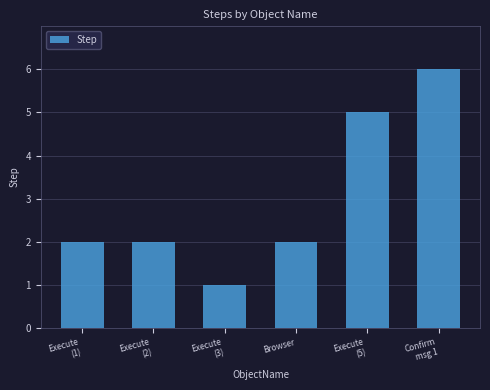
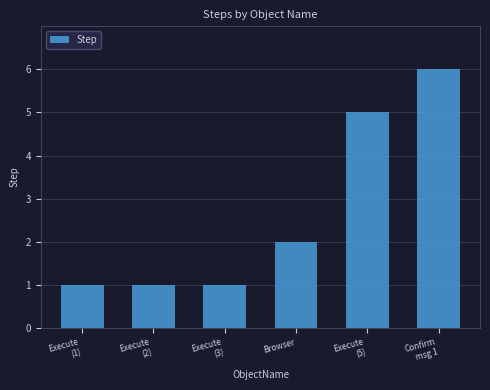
Execute (1): 2 -> 1
Execute (2): 2 -> 1
